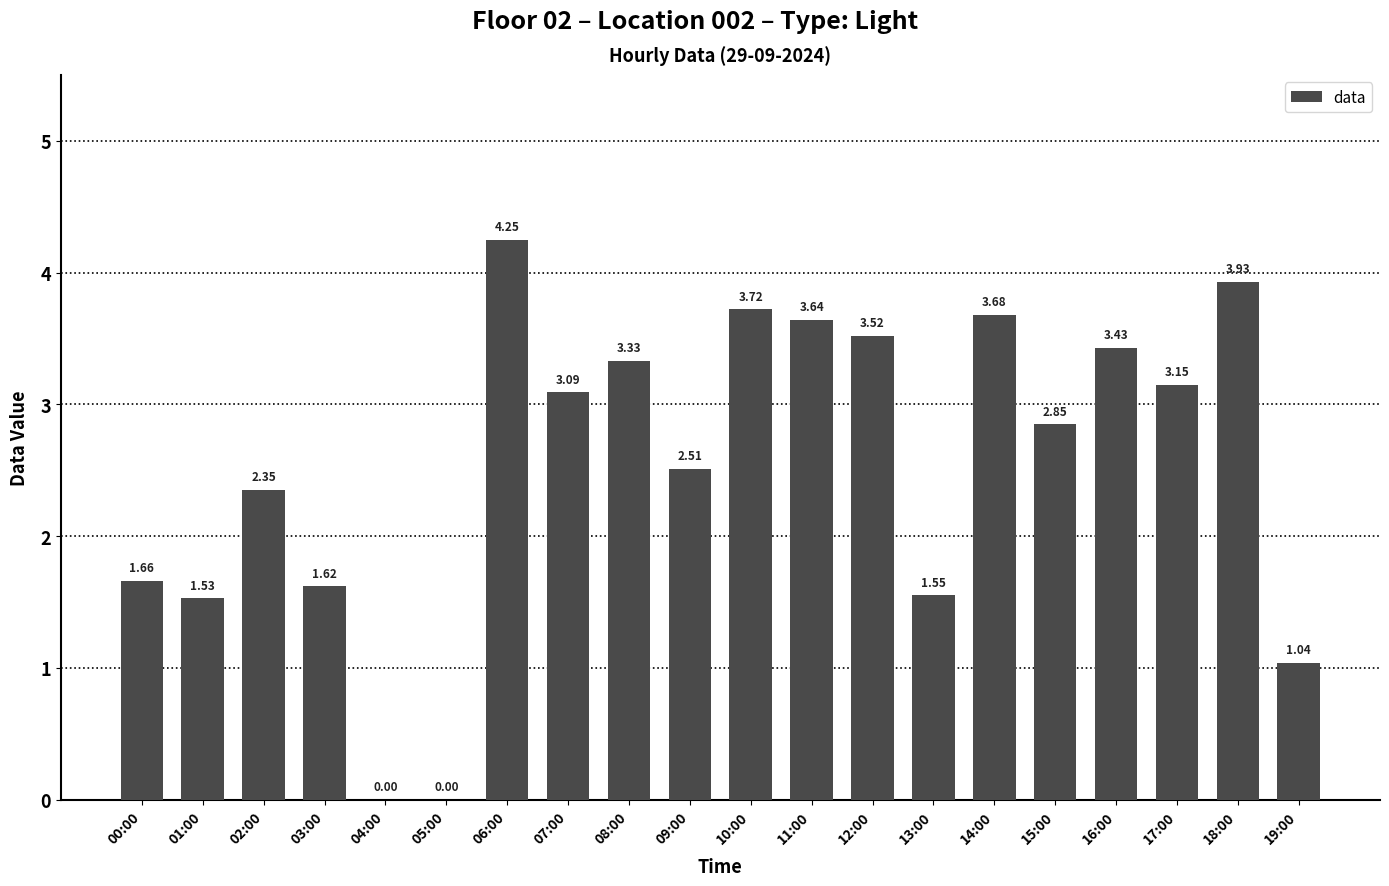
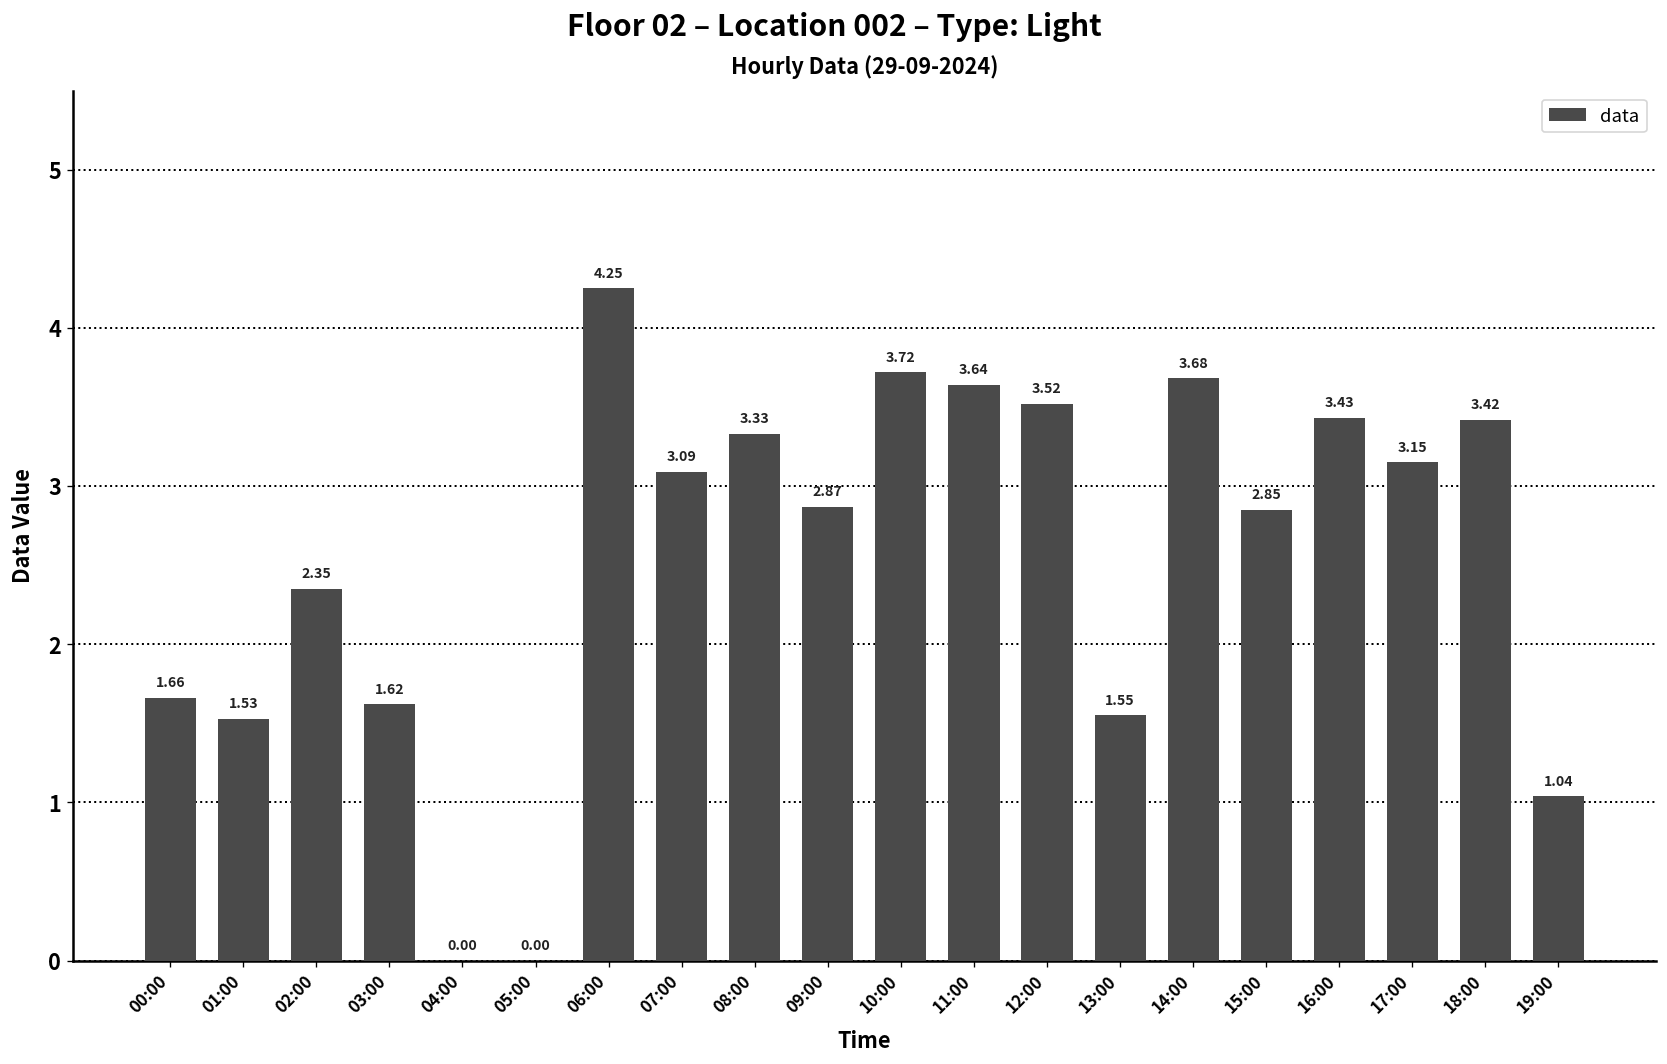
09:00: 2.51 -> 2.87
18:00: 3.93 -> 3.42
